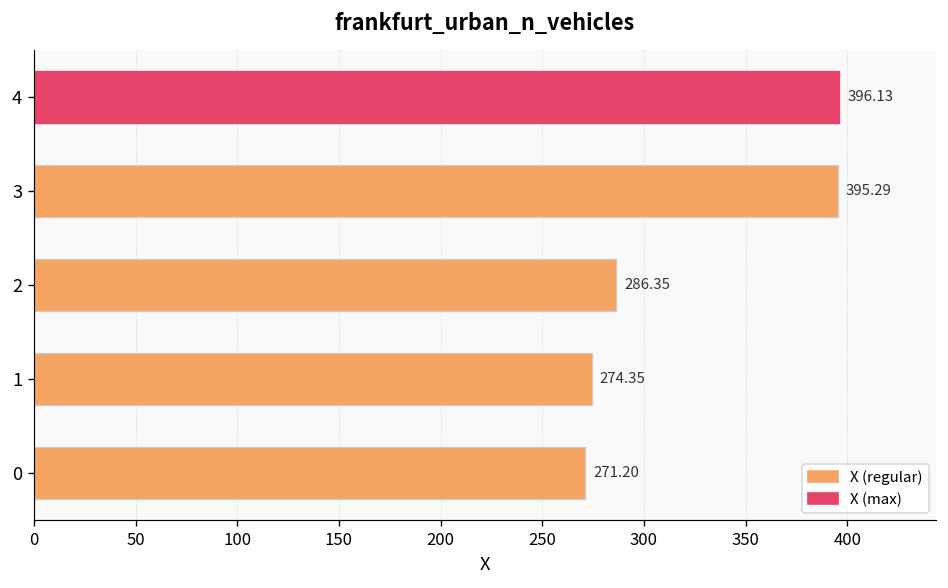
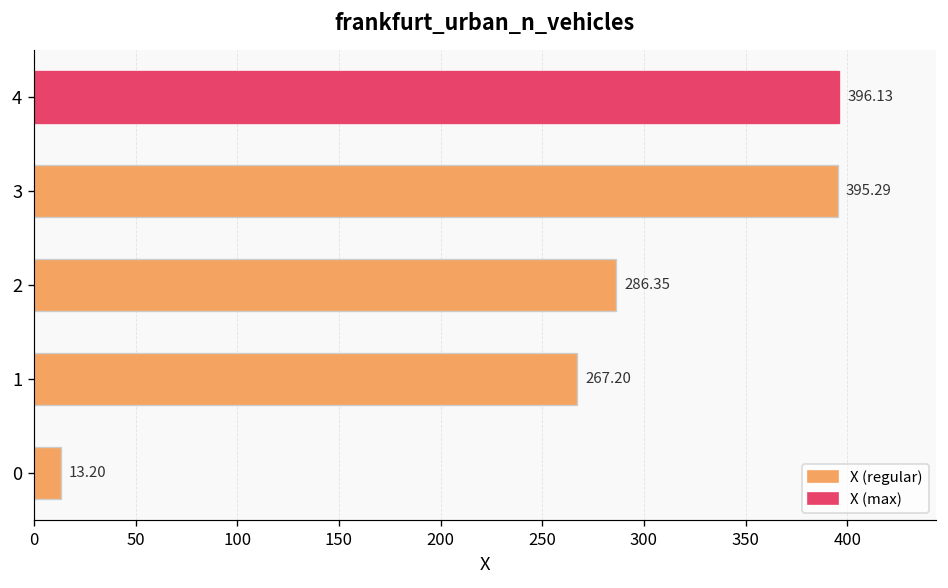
1: 274.35 -> 267.20
0: 271.20 -> 13.20
